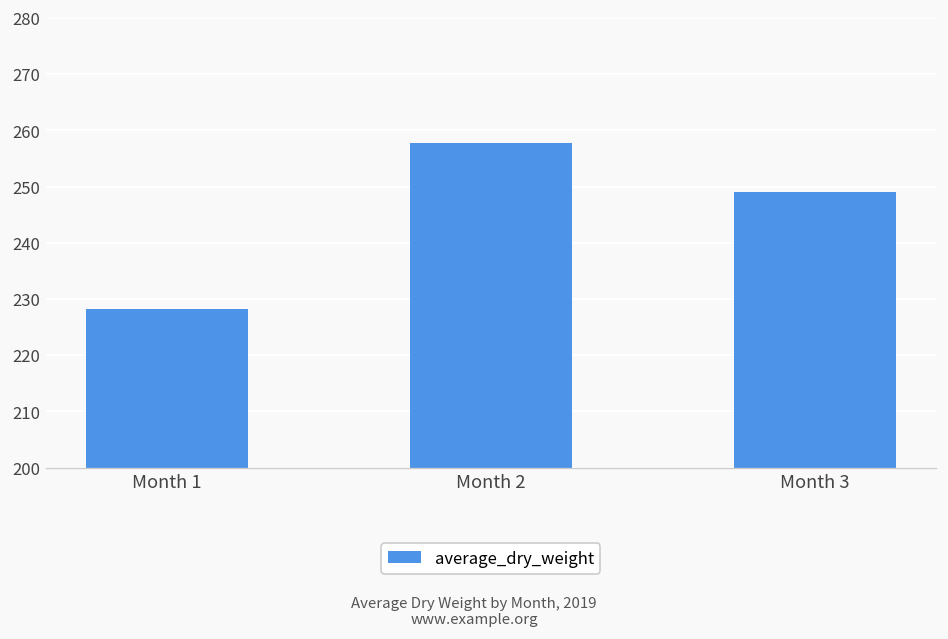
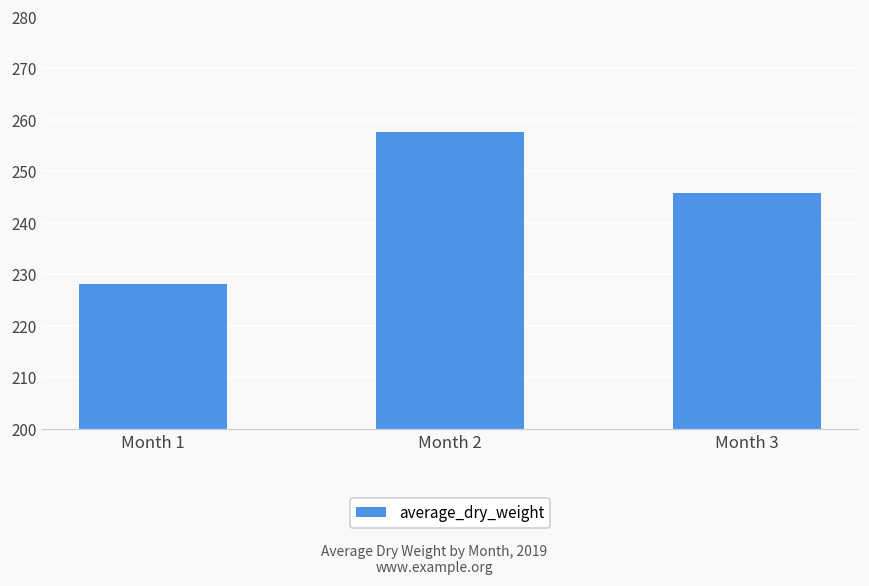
Month 3: 249 -> 246
